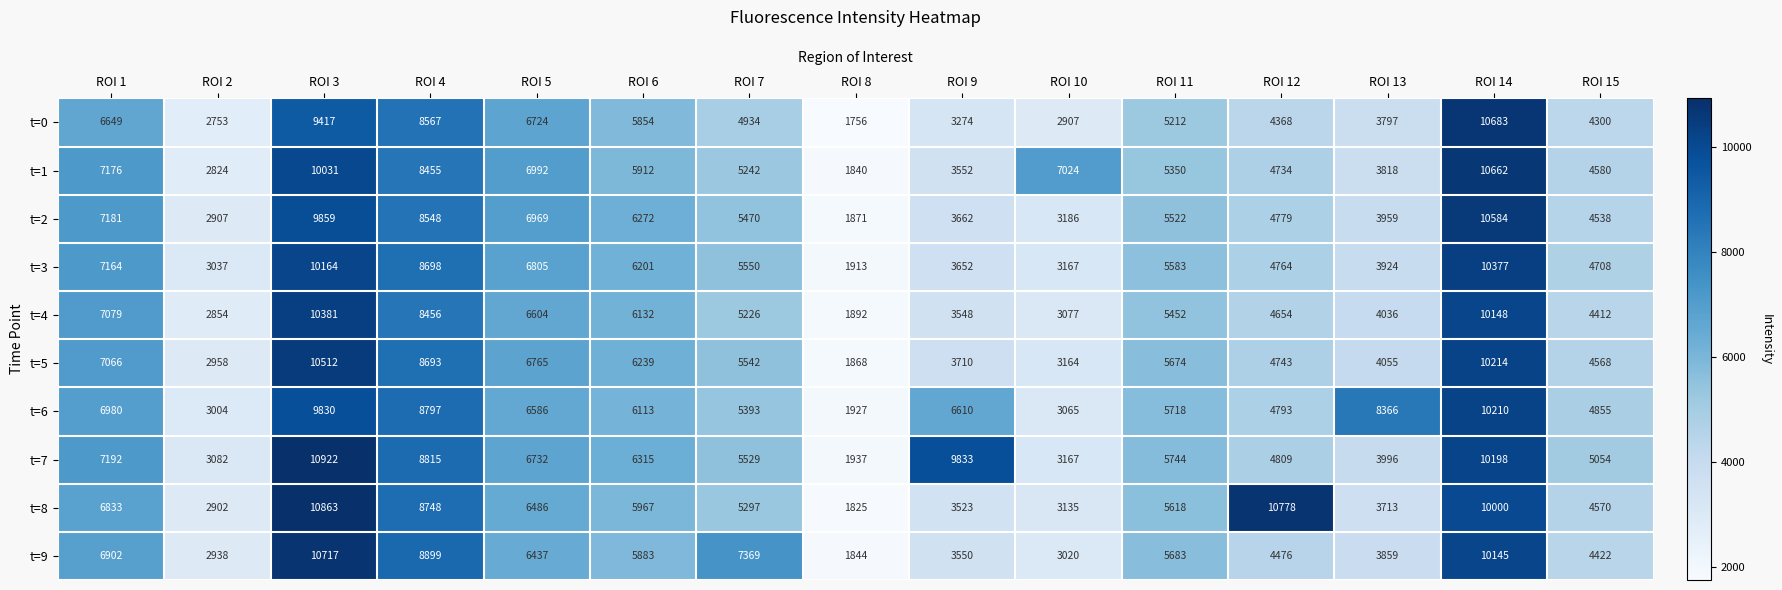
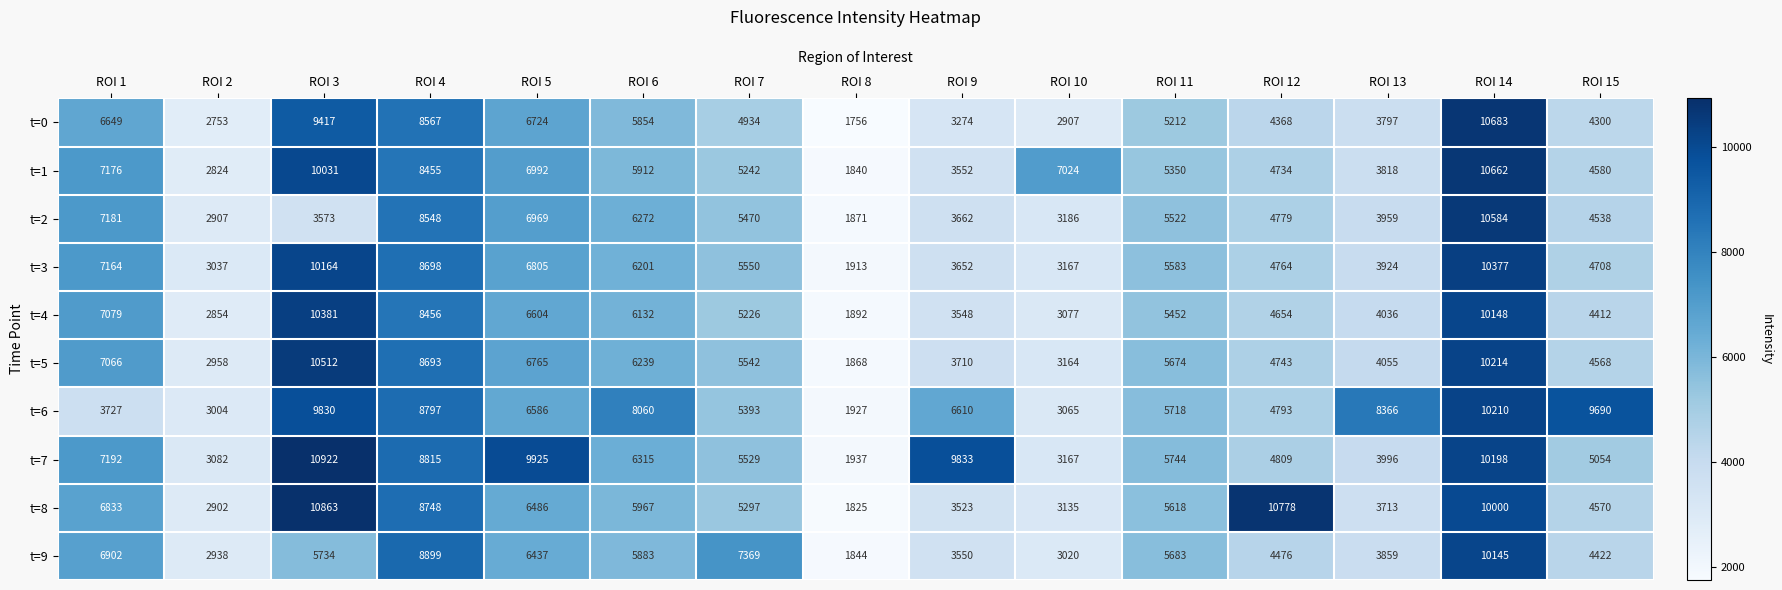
t=2, ROI 3: 9859 -> 3573
t=6, ROI 1: 6980 -> 3727
t=6, ROI 6: 6113 -> 8060
t=6, ROI 15: 4855 -> 9690
t=7, ROI 5: 6732 -> 9925
t=9, ROI 3: 10717 -> 5734
